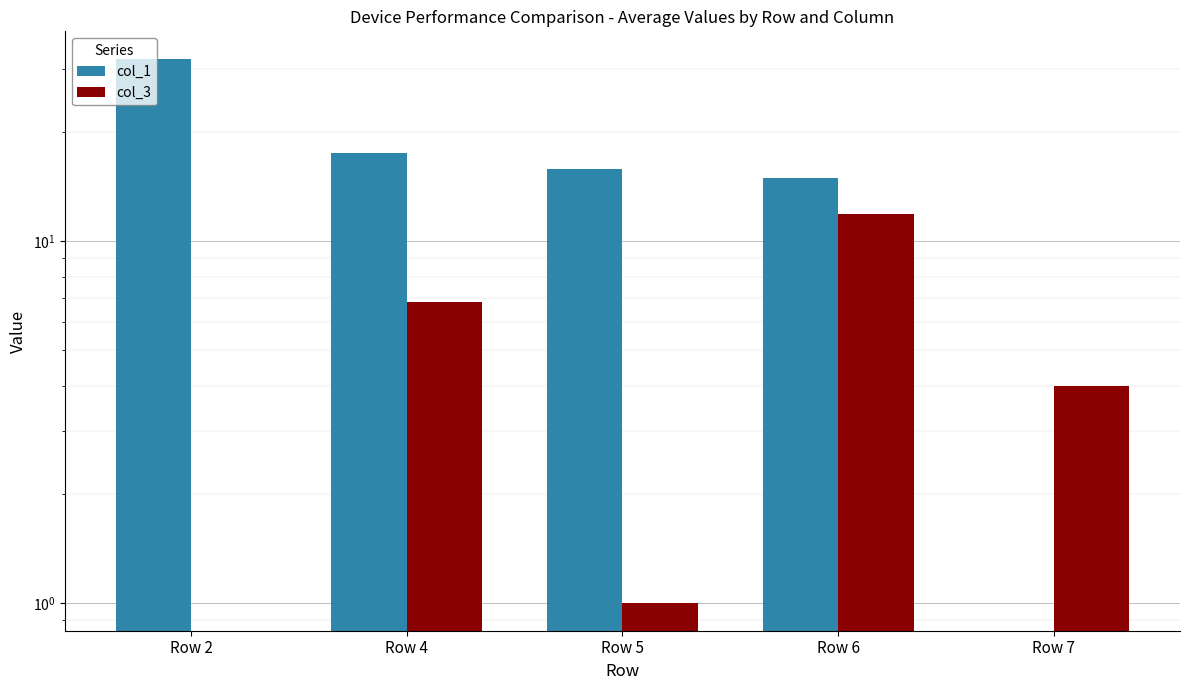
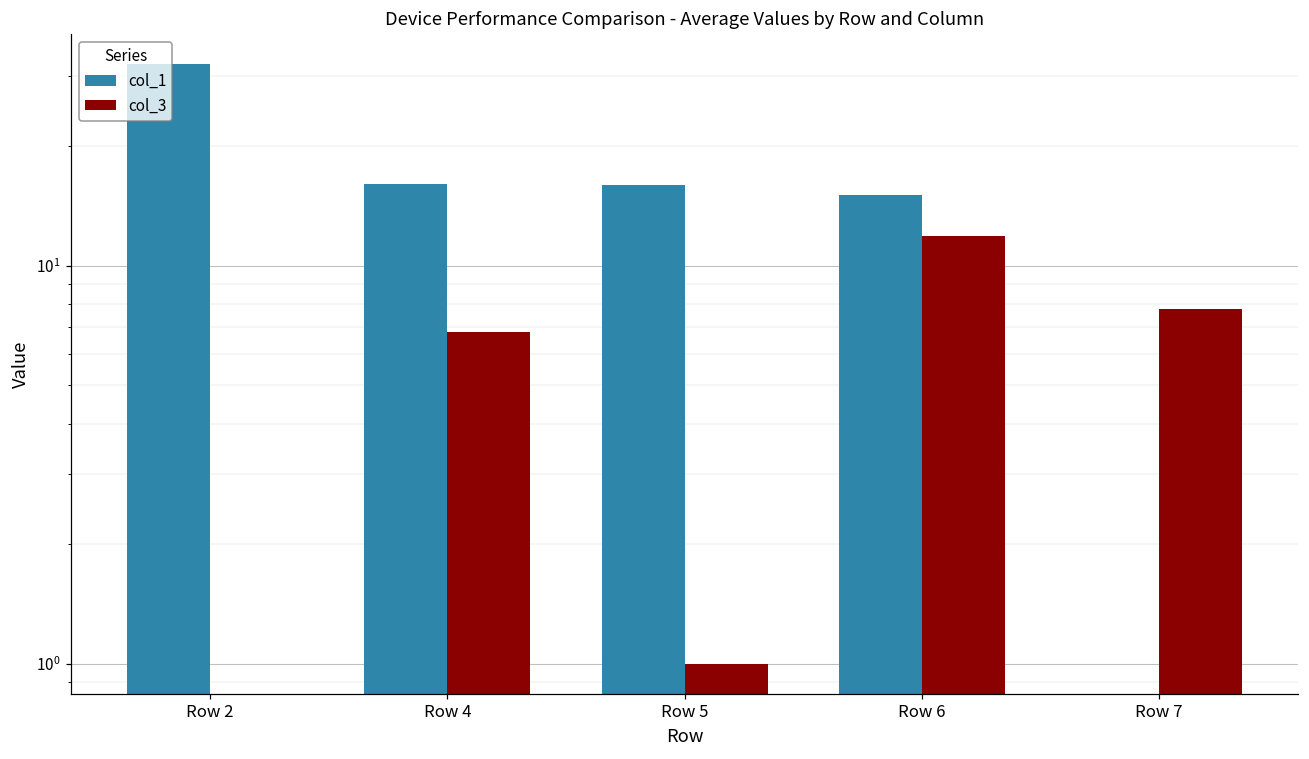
col_1, Row 4: 18 -> 16
col_3, Row 7: 4.0 -> 7.8
